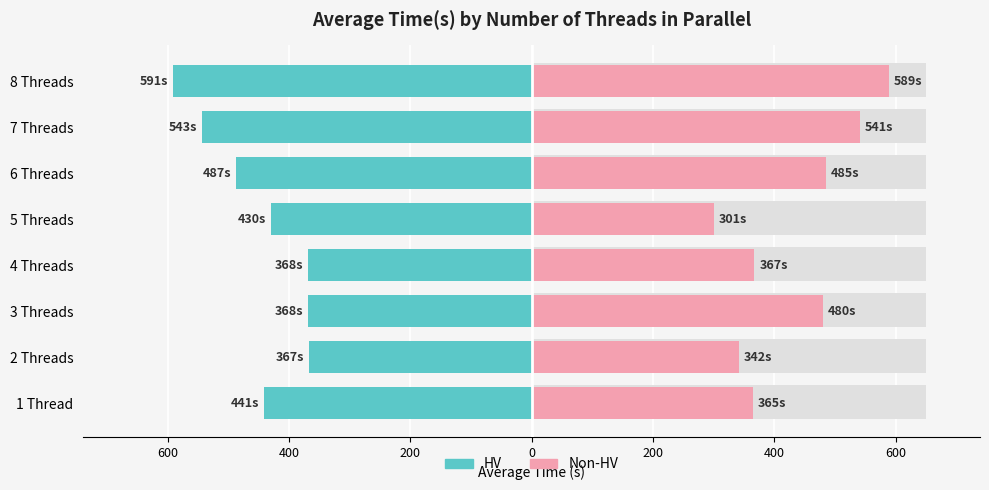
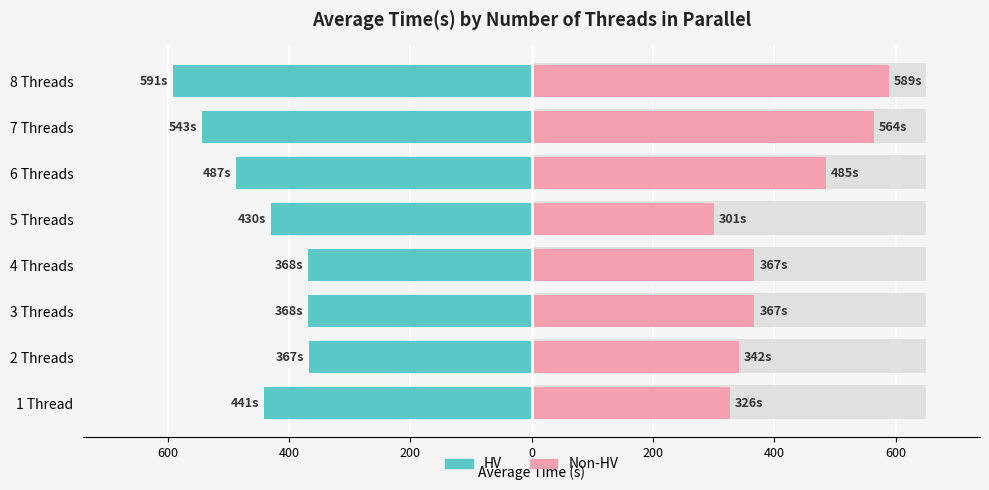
Non-HV, 7 Threads: 541s -> 564s
Non-HV, 3 Threads: 480s -> 367s
Non-HV, 1 Thread: 365s -> 326s
